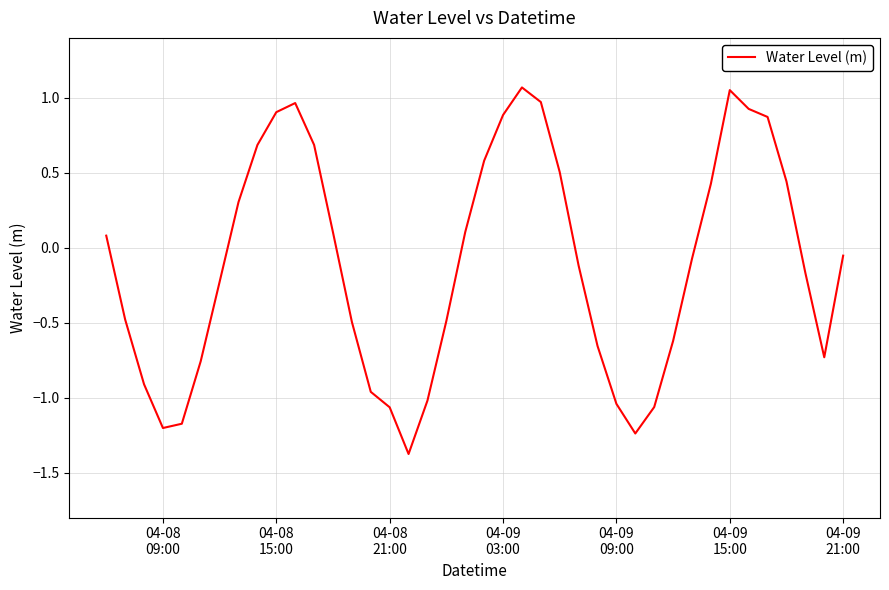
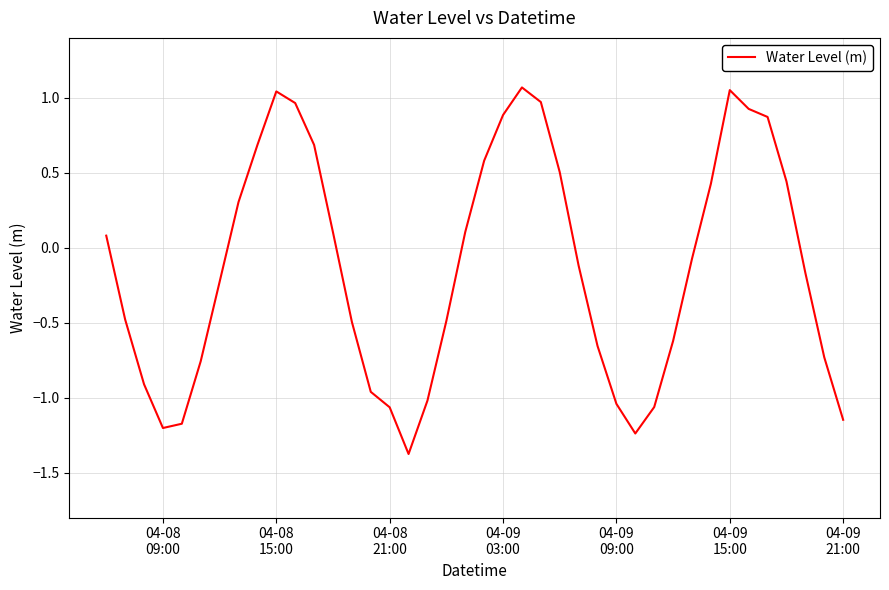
04-08 15:00: 0.90 -> 1.04
04-09 21:00: -0.05 -> -1.15
